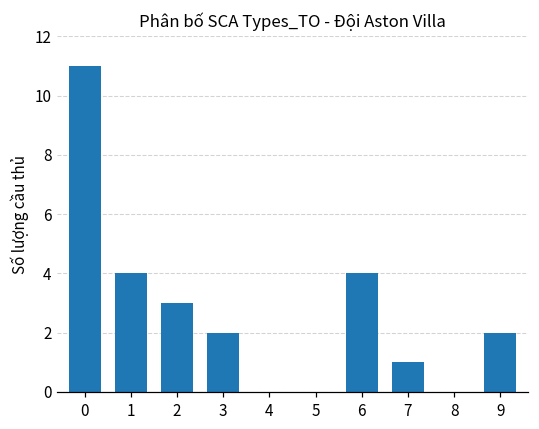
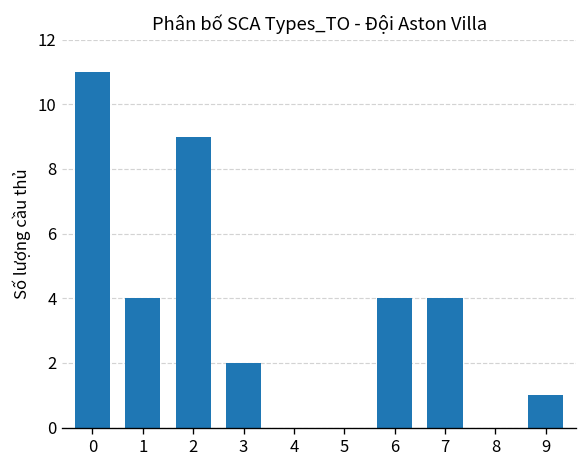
2: 3 -> 9
7: 1 -> 4
9: 2 -> 1
